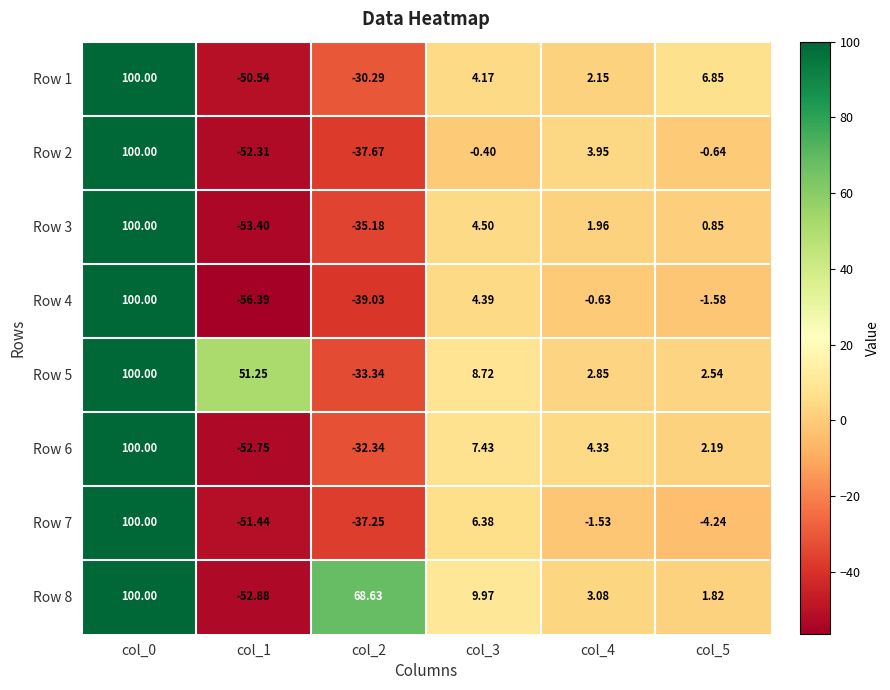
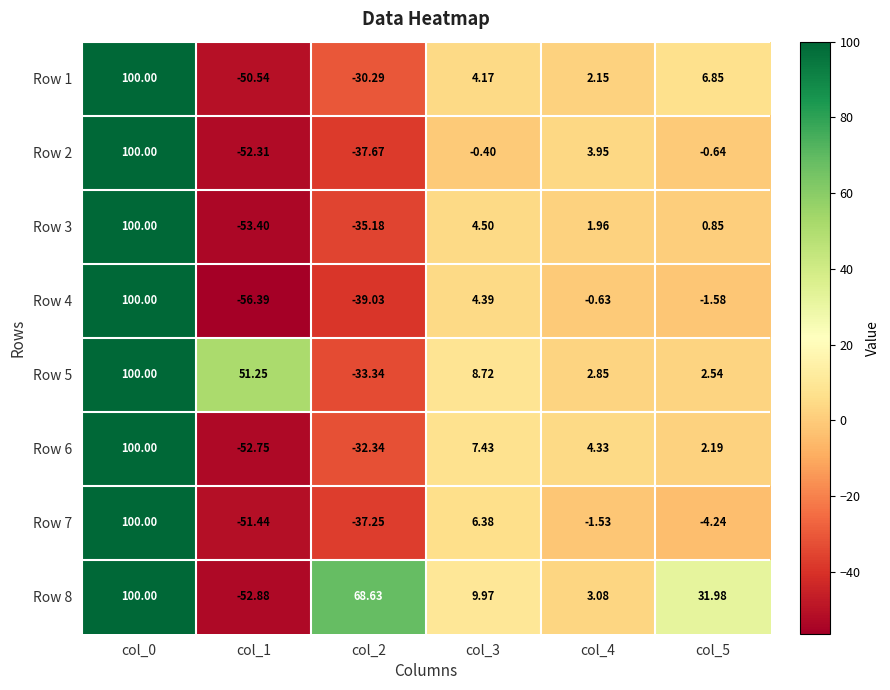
Row 8, col_5: 1.82 -> 31.98
